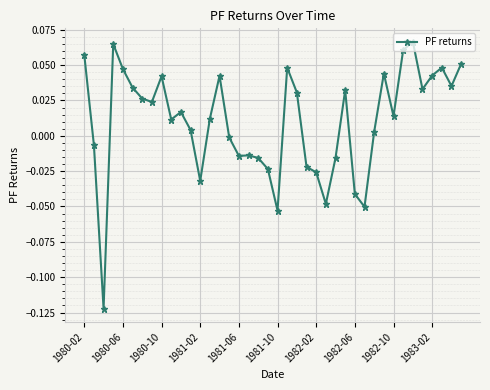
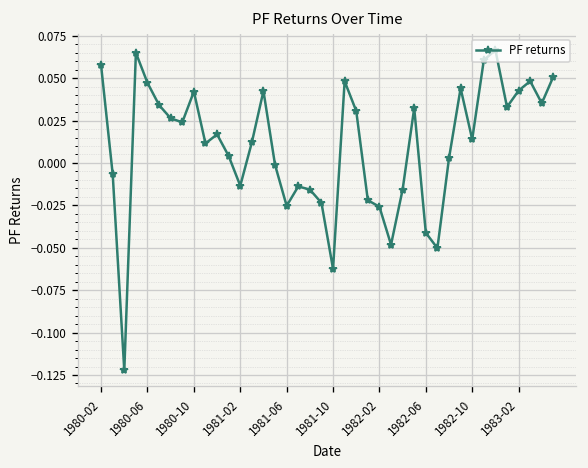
1981-02: -0.032 -> -0.013
1981-06: -0.014 -> -0.025
1981-10: -0.053 -> -0.062
